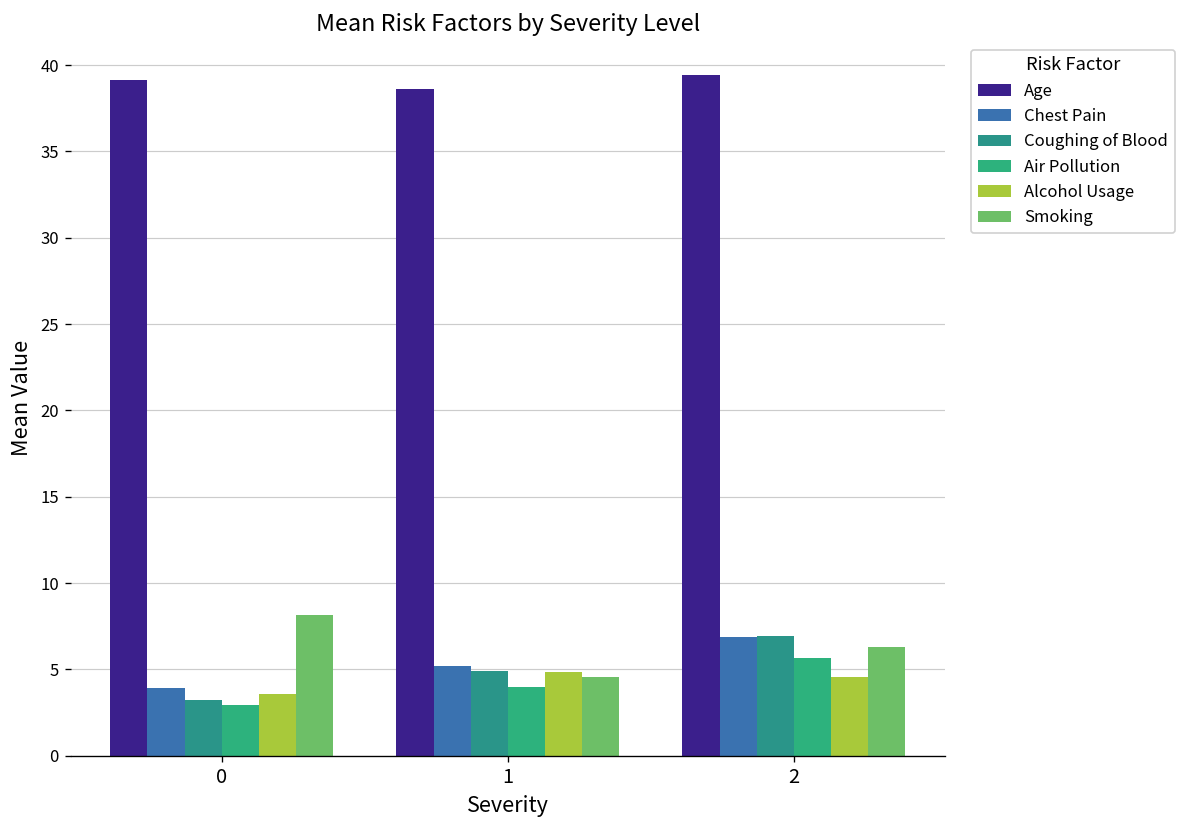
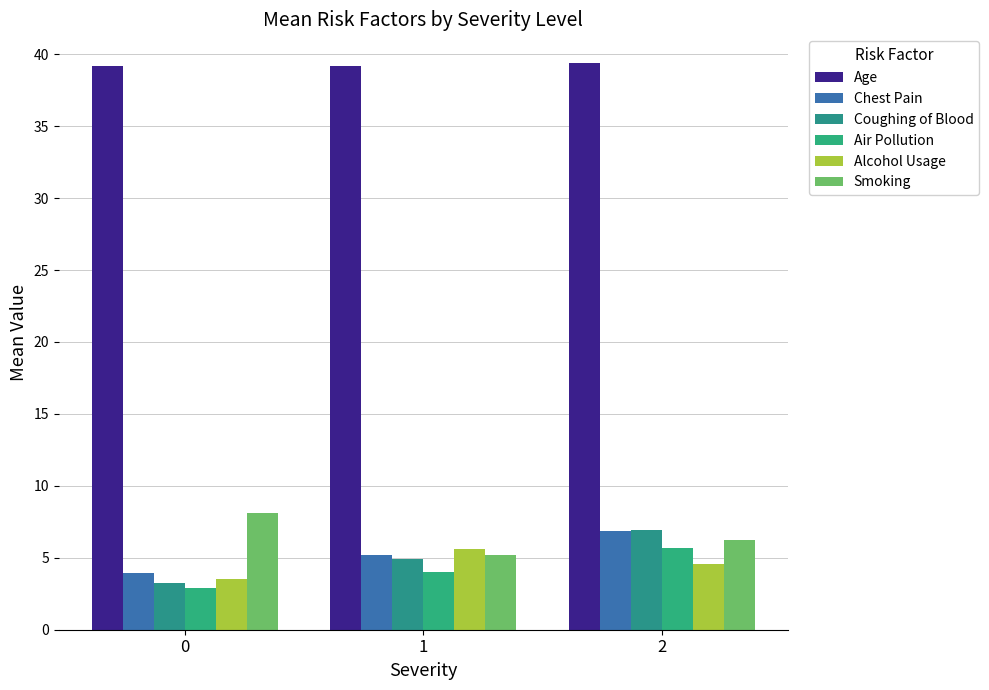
Age, 1: 38.6 -> 39.2
Alcohol Usage, 1: 4.9 -> 5.6
Smoking, 1: 4.5 -> 5.2
